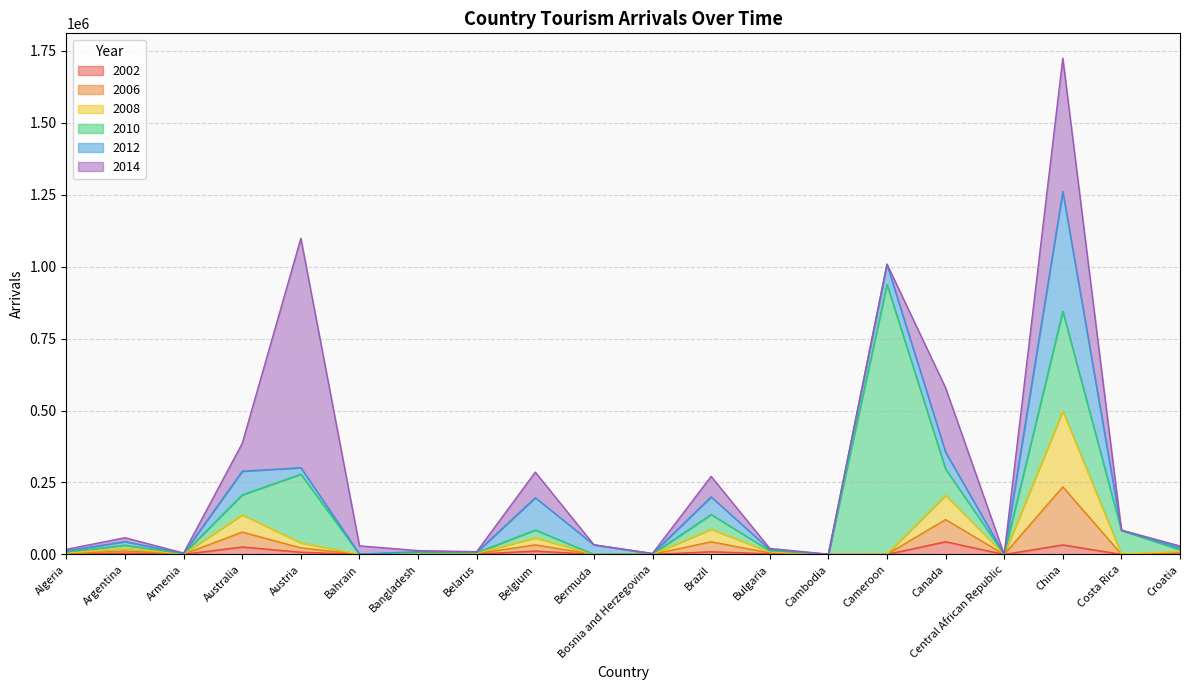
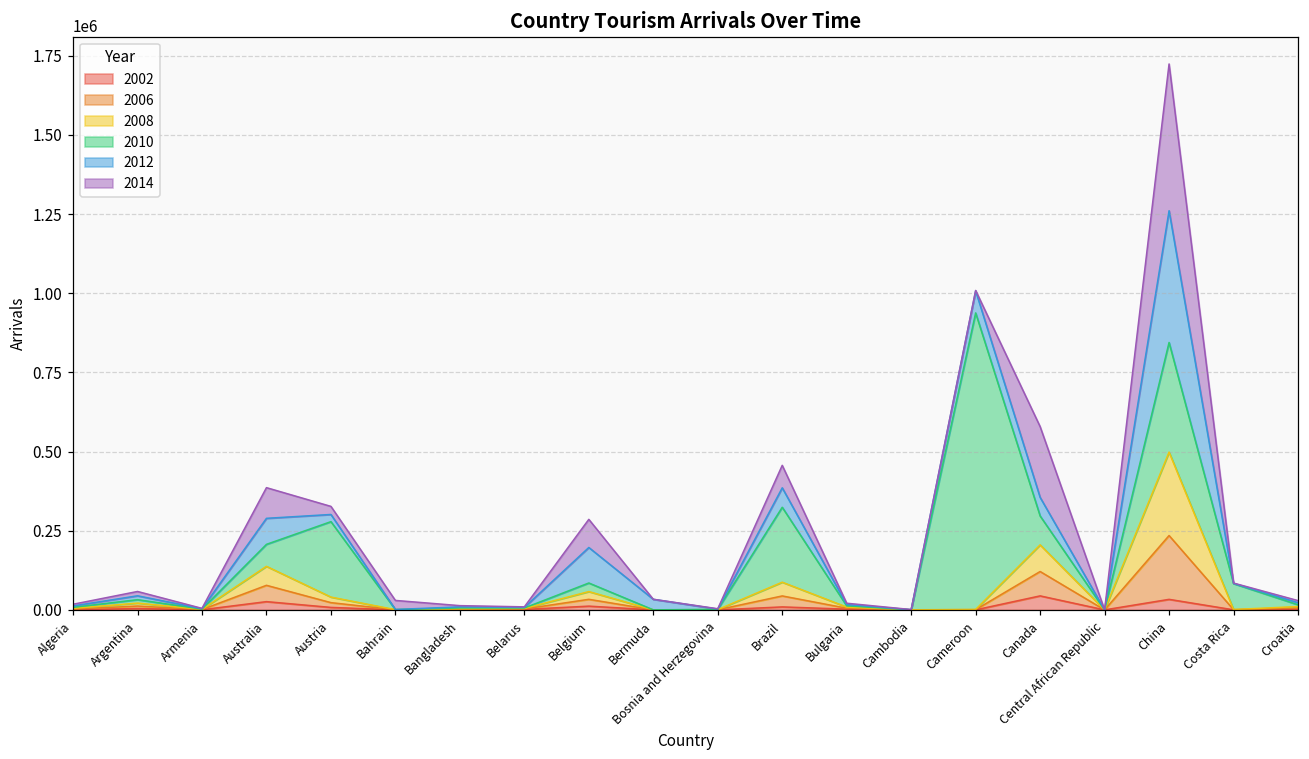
2014, Austria: 800000 -> 30000
2010, Brazil: 50000 -> 240000
